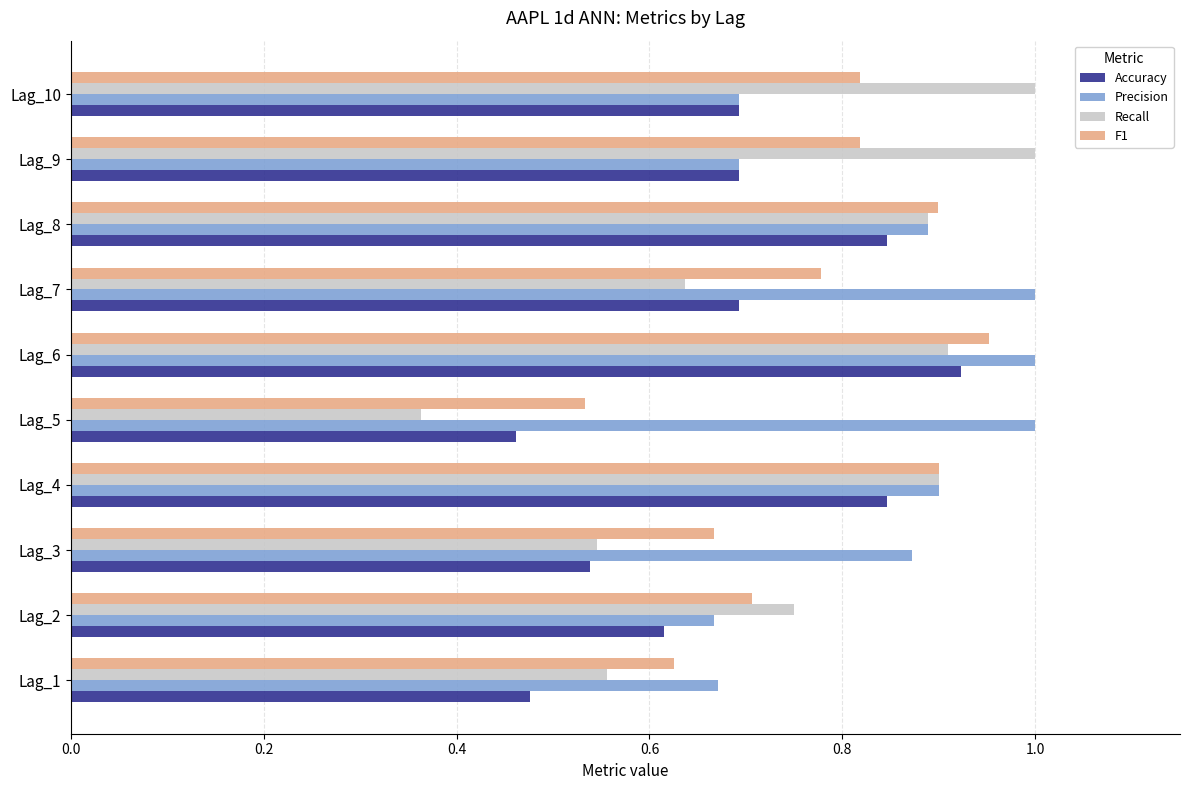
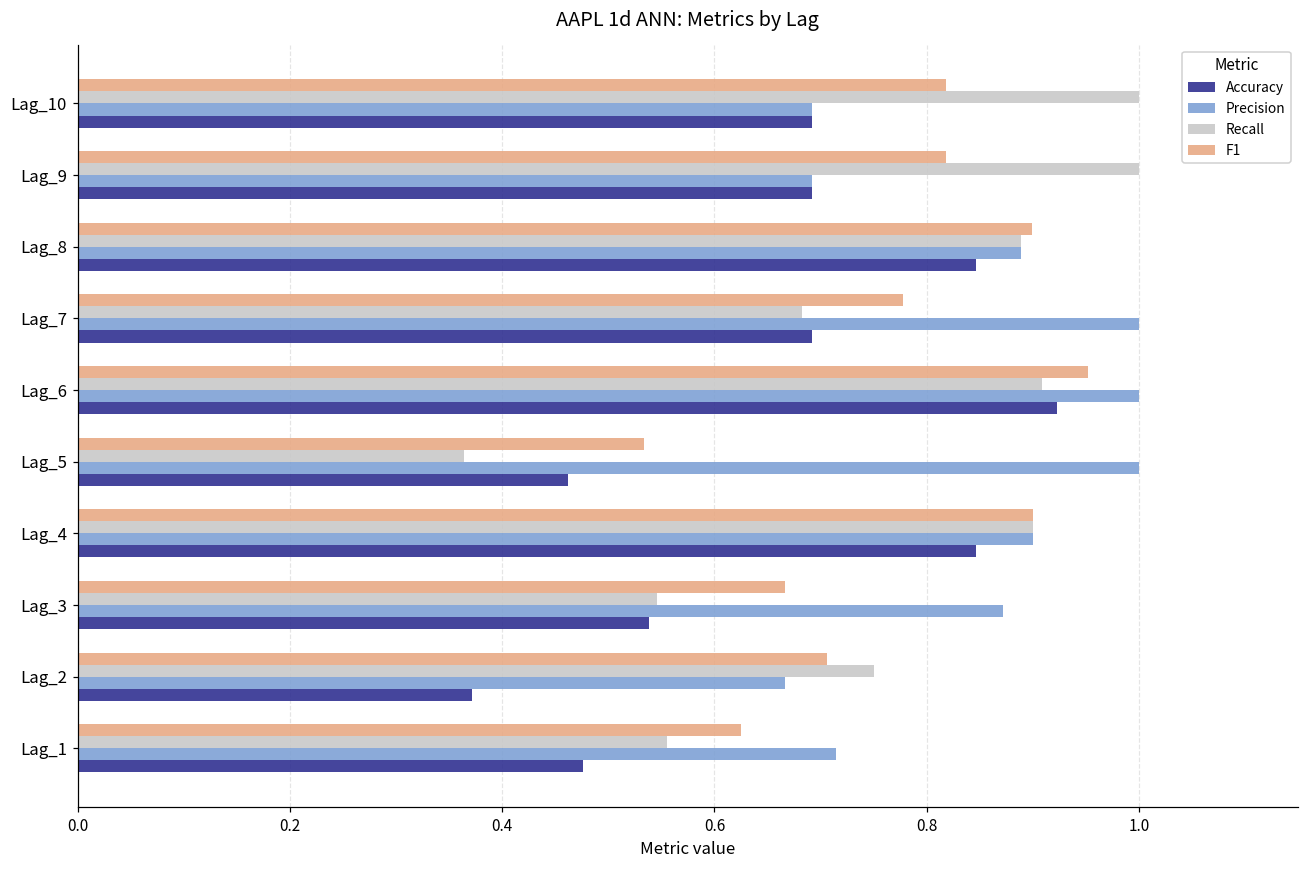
Recall, Lag_7: 0.64 -> 0.68
Accuracy, Lag_2: 0.62 -> 0.37
Precision, Lag_1: 0.67 -> 0.71
